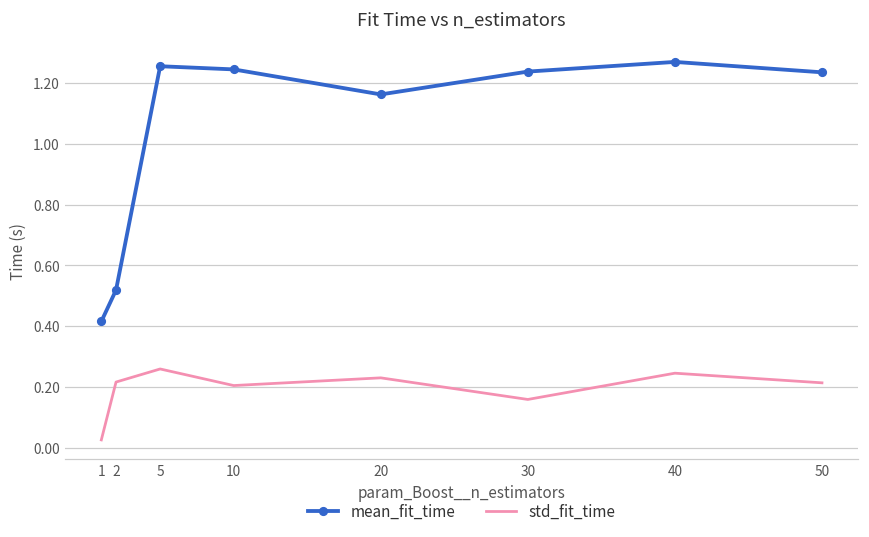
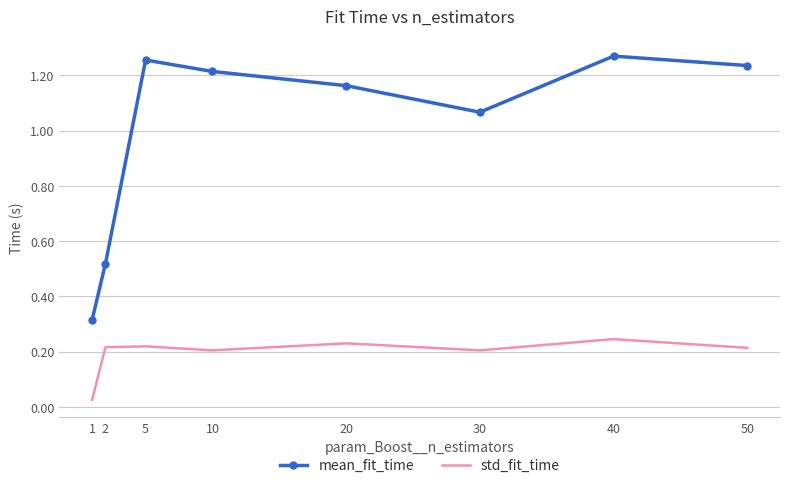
mean_fit_time, 1: 0.42 -> 0.31
std_fit_time, 5: 0.26 -> 0.22
mean_fit_time, 10: 1.25 -> 1.21
mean_fit_time, 30: 1.24 -> 1.07
std_fit_time, 30: 0.16 -> 0.20
